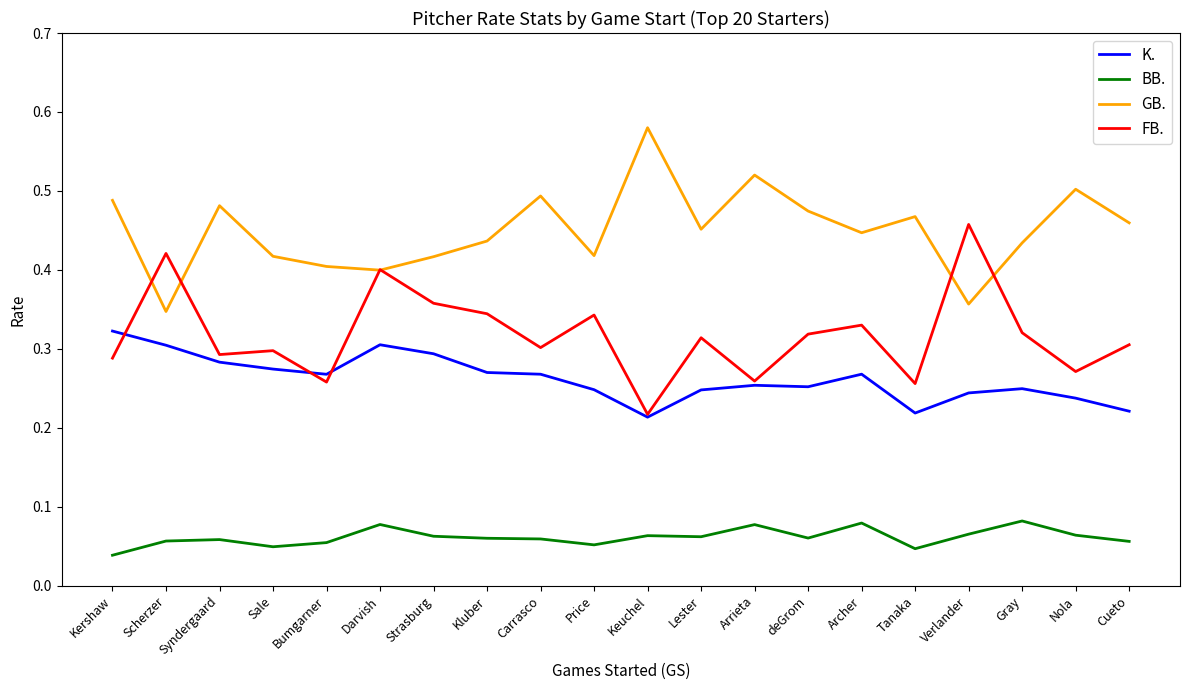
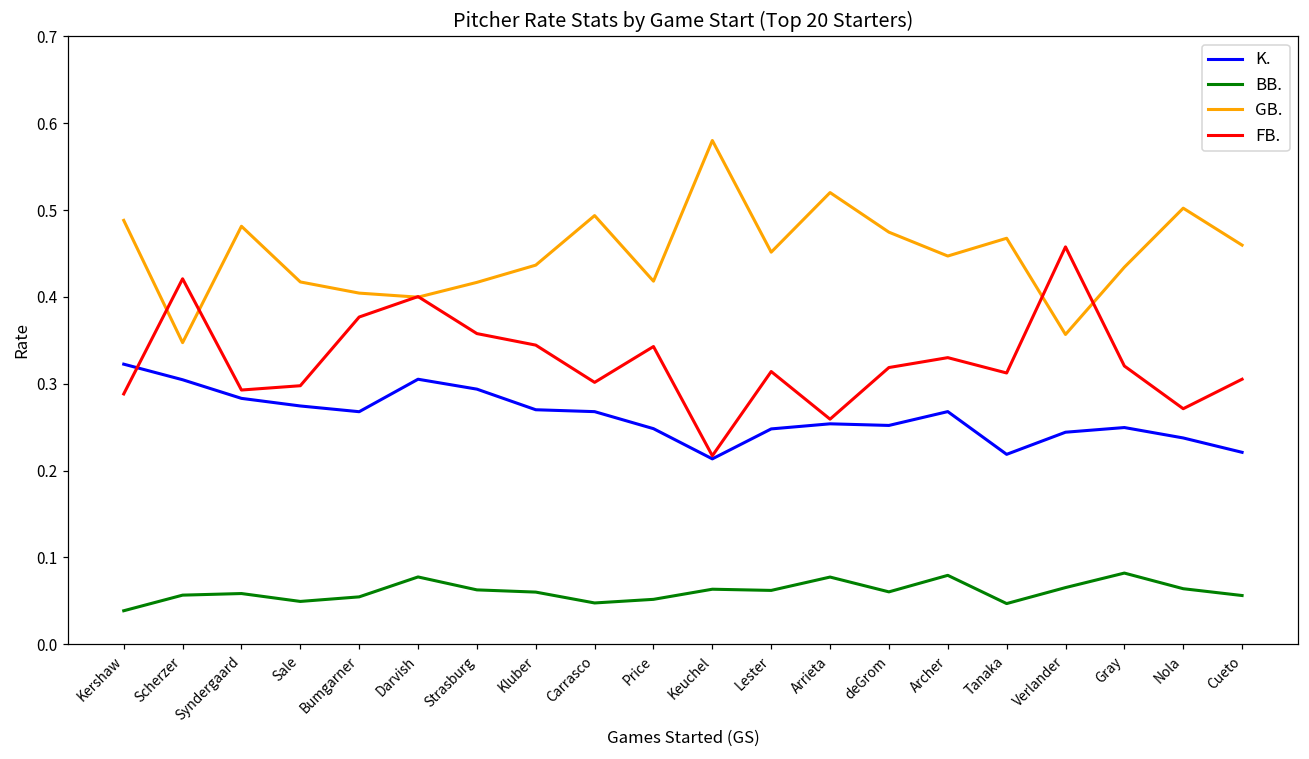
FB., Bumgarner: 0.26 -> 0.38
BB., Carrasco: 0.06 -> 0.05
FB., Tanaka: 0.26 -> 0.31
